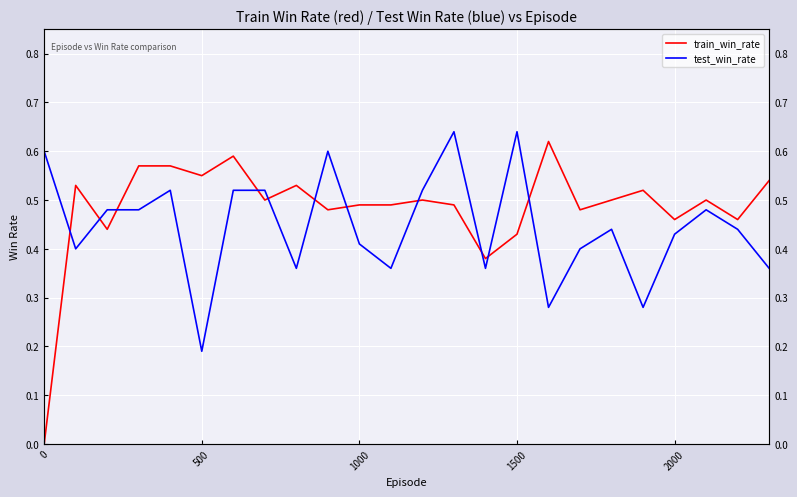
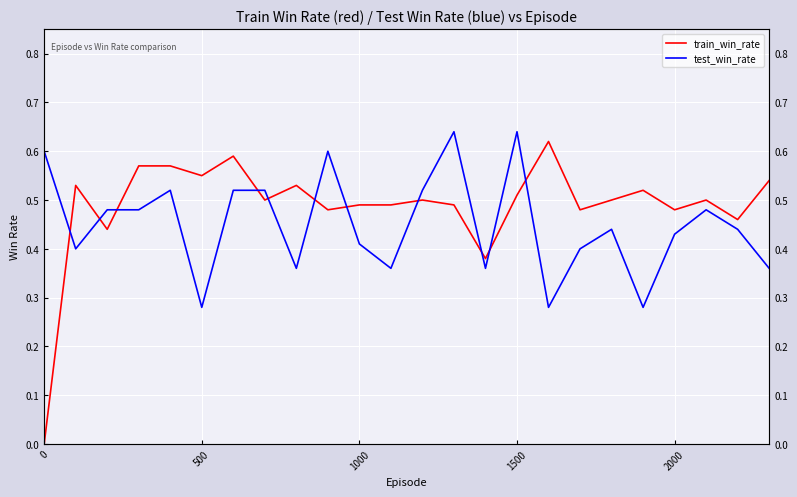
test_win_rate, 500: 0.19 -> 0.28
train_win_rate, 1500: 0.43 -> 0.51
train_win_rate, 2000: 0.46 -> 0.48
